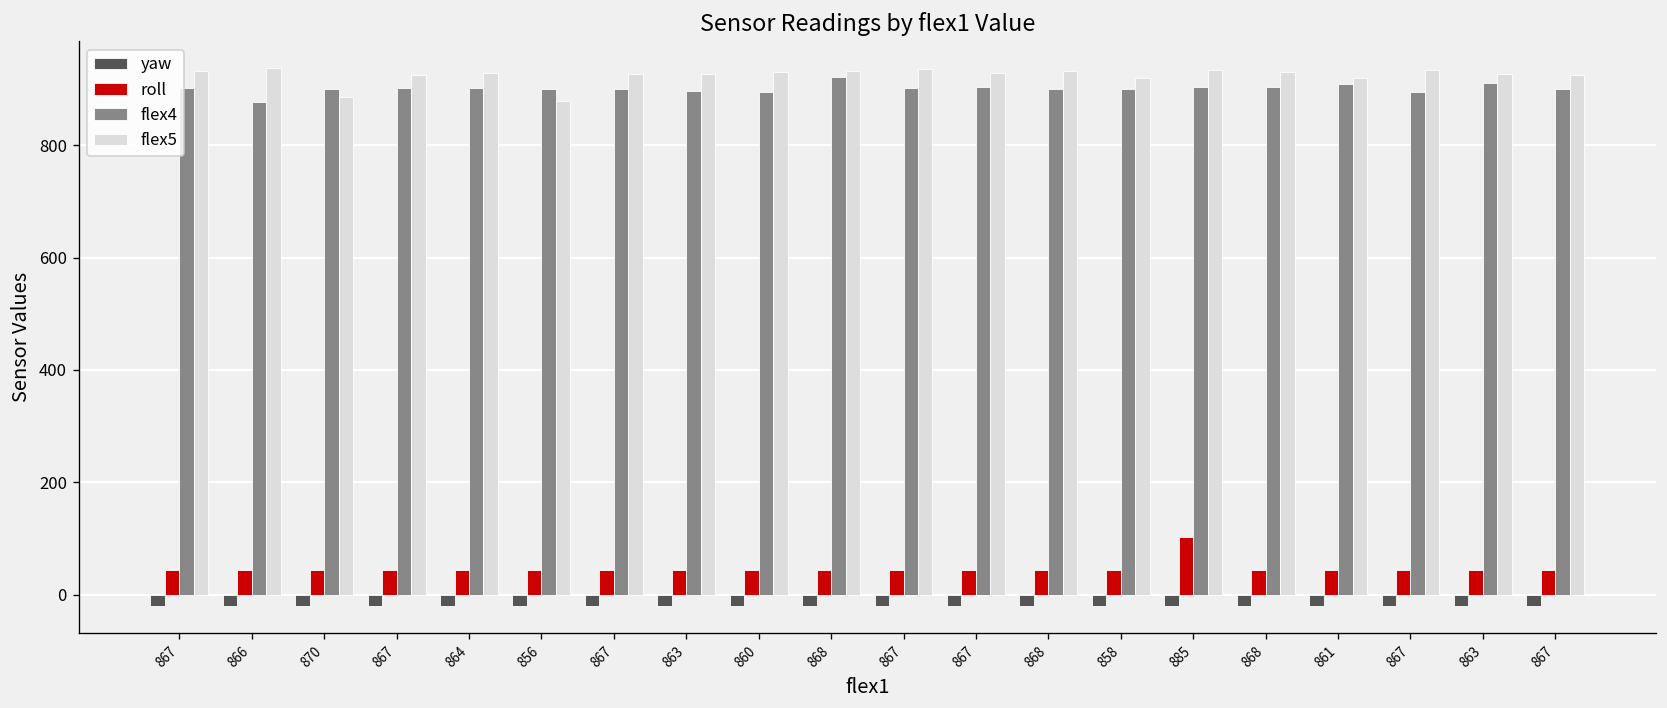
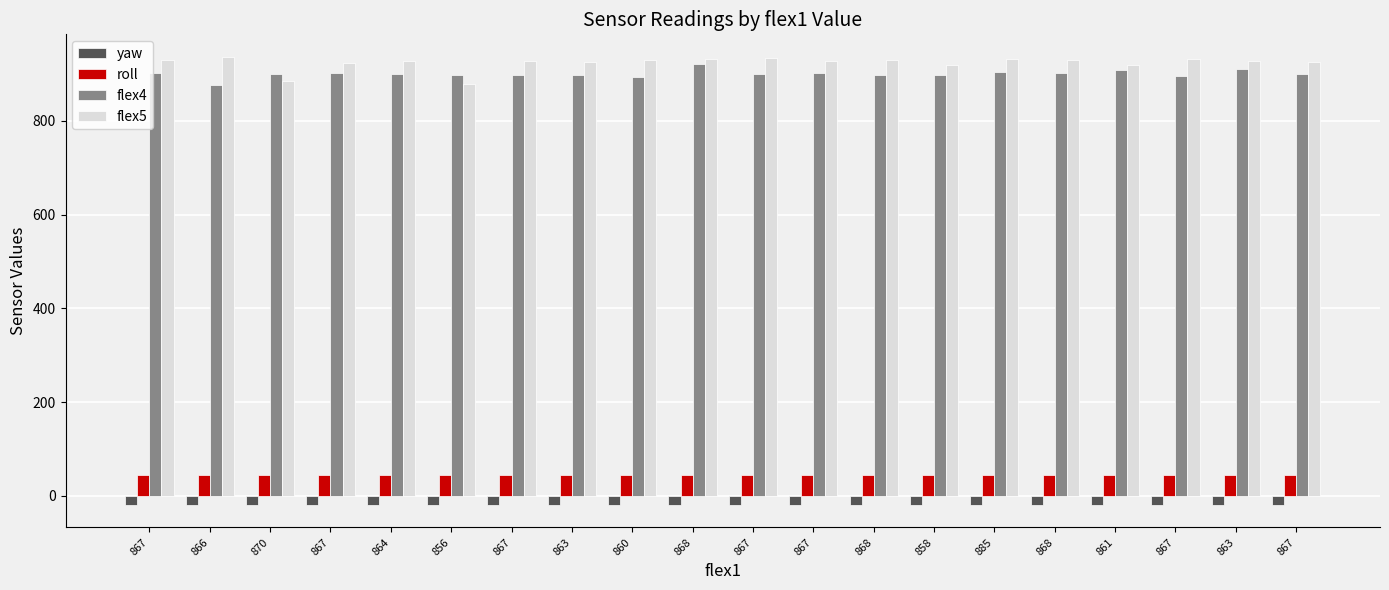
roll, 885: 100 -> 40
